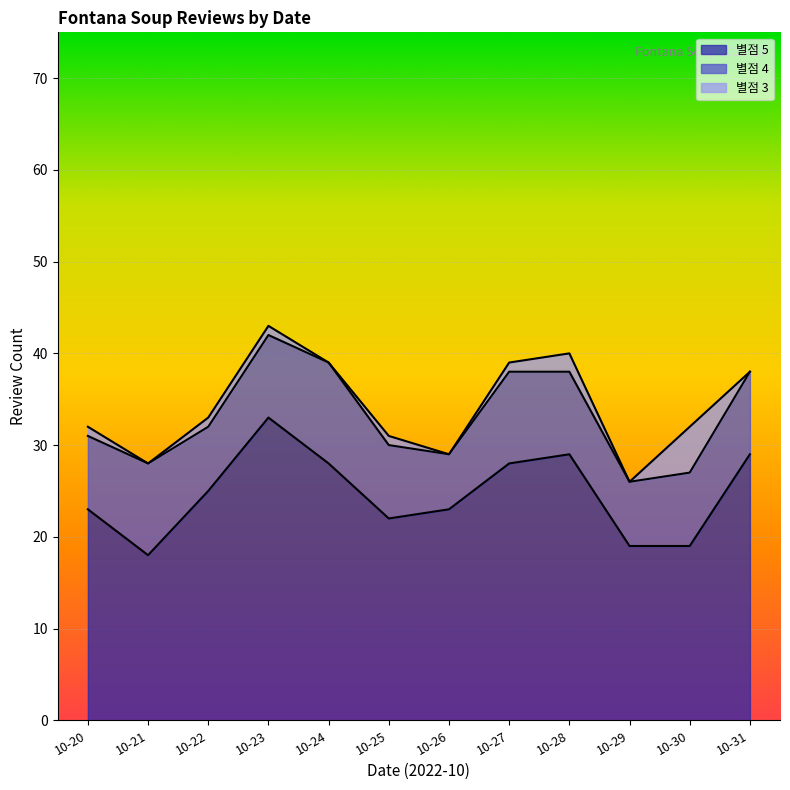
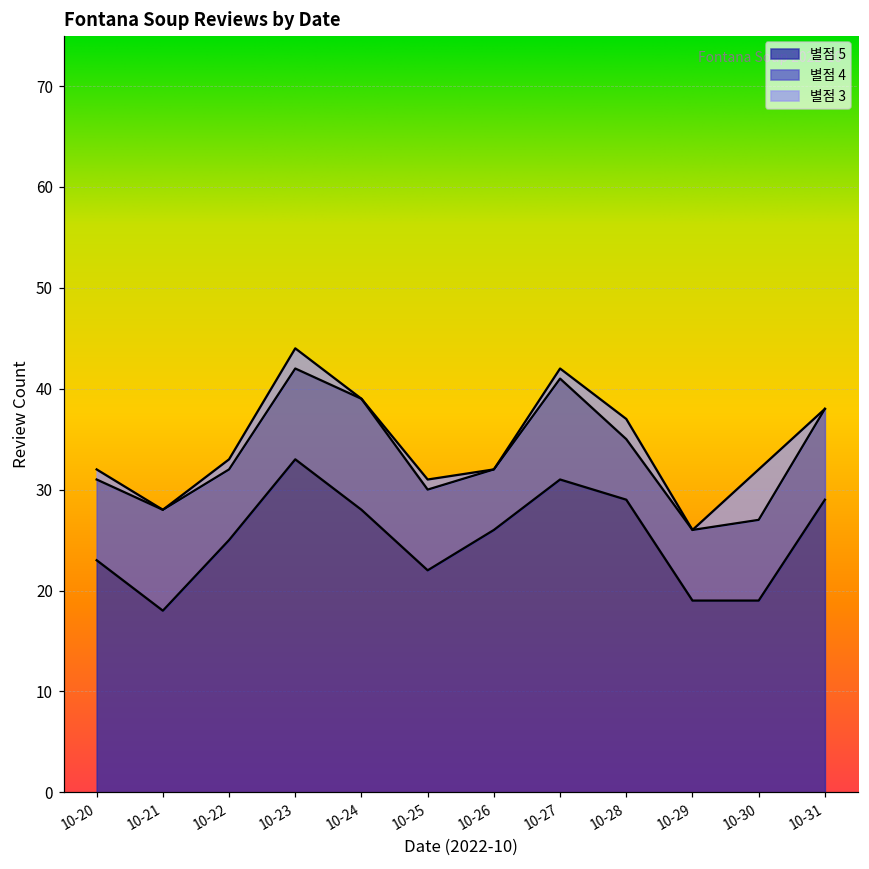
별점 3, 10-23: 1 -> 2
별점 5, 10-26: 23 -> 26
별점 5, 10-27: 28 -> 31
별점 4, 10-28: 9 -> 6
